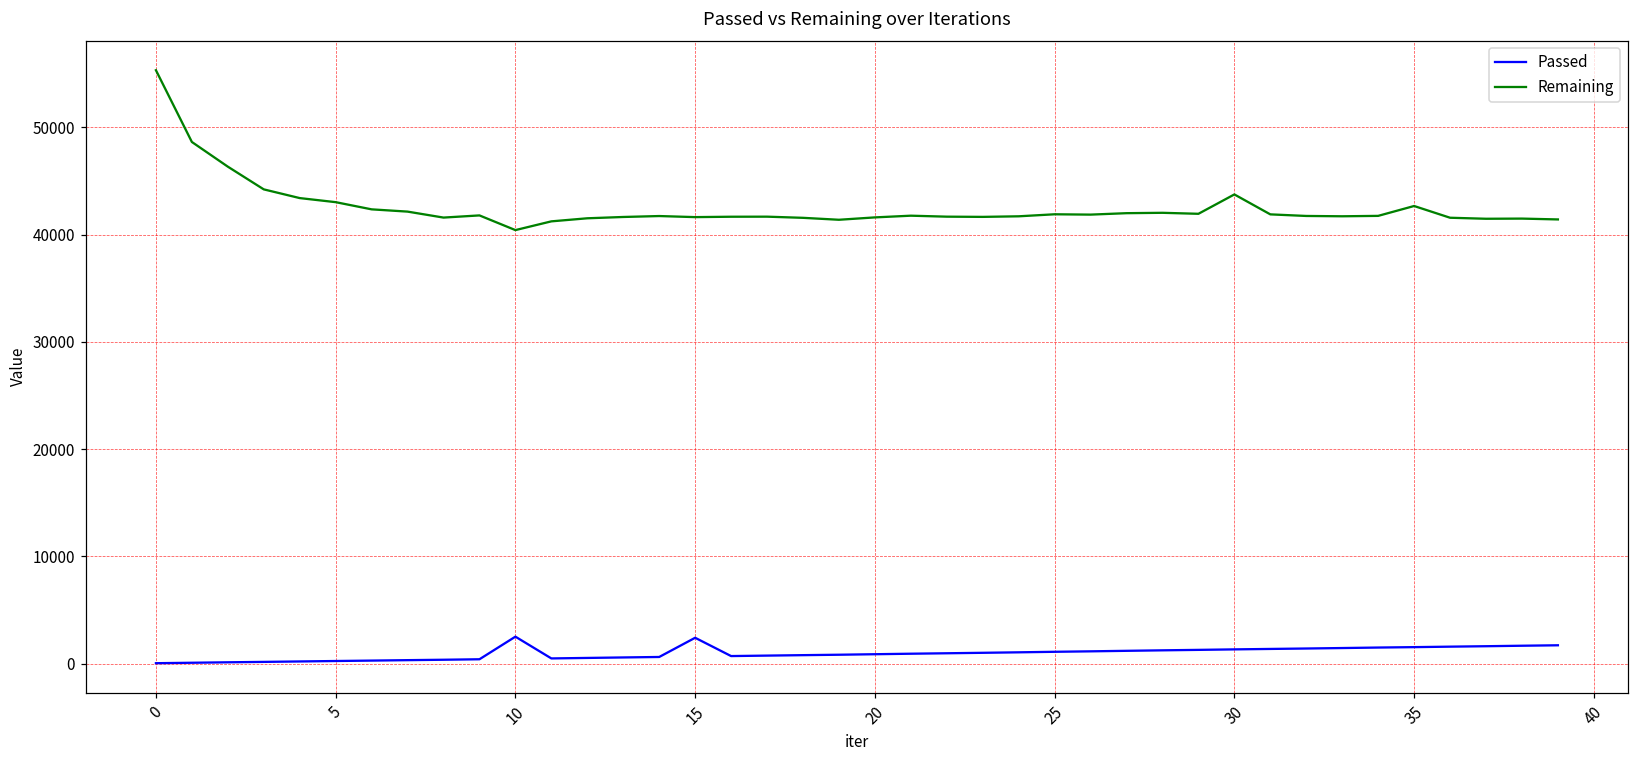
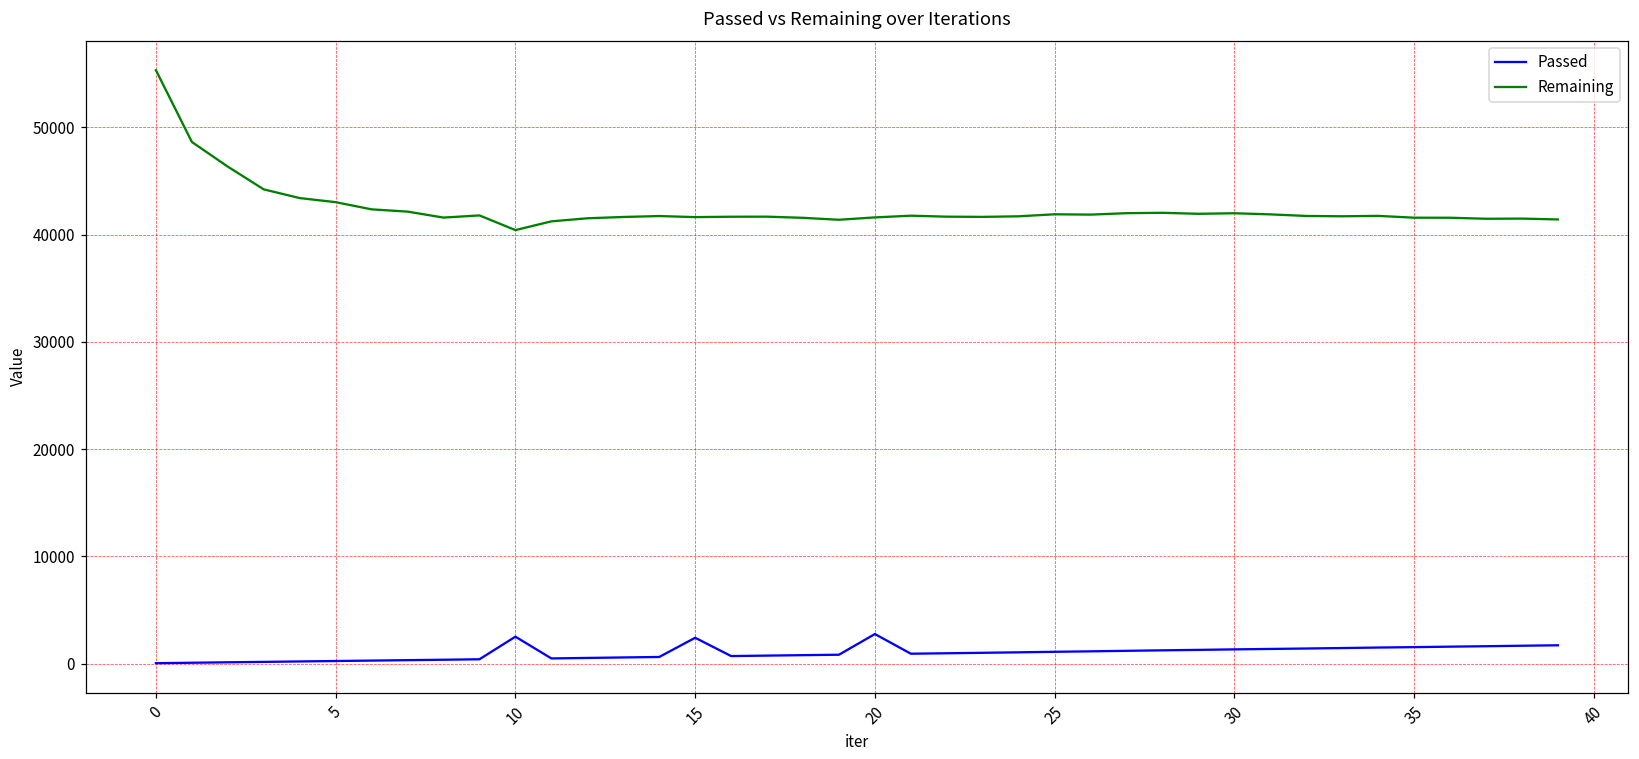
Passed, 20: 1000 -> 3000
Remaining, 30: 44000 -> 42000
Remaining, 35: 43000 -> 42000
